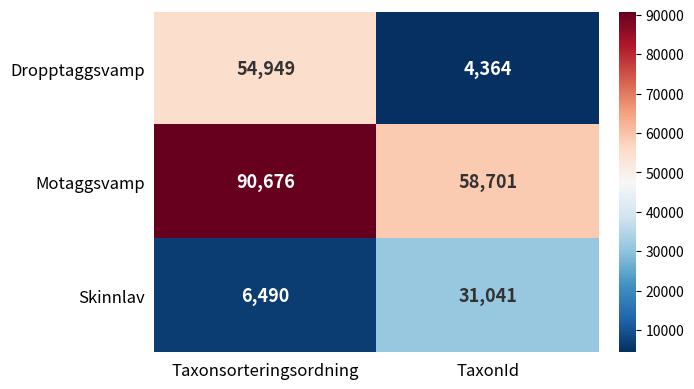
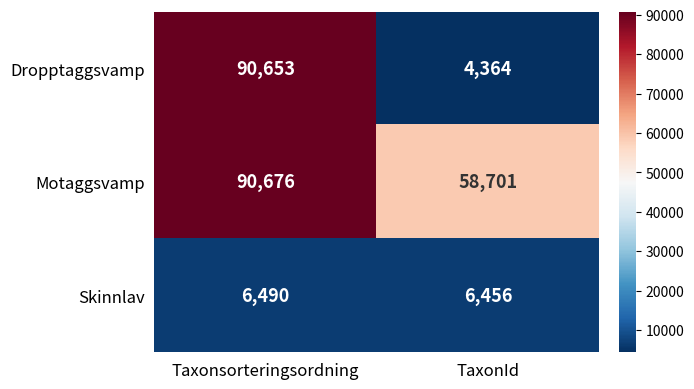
Dropptaggsvamp, Taxonsorteringsordning: 54,949 -> 90,653
Skinnlav, TaxonId: 31,041 -> 6,456
